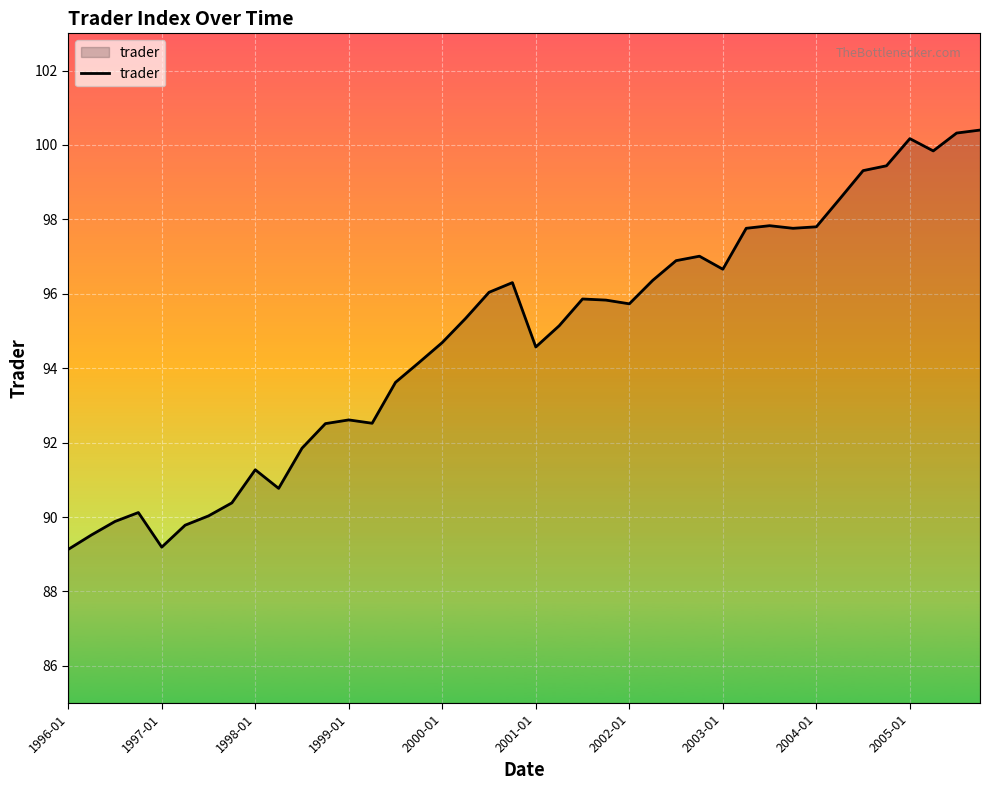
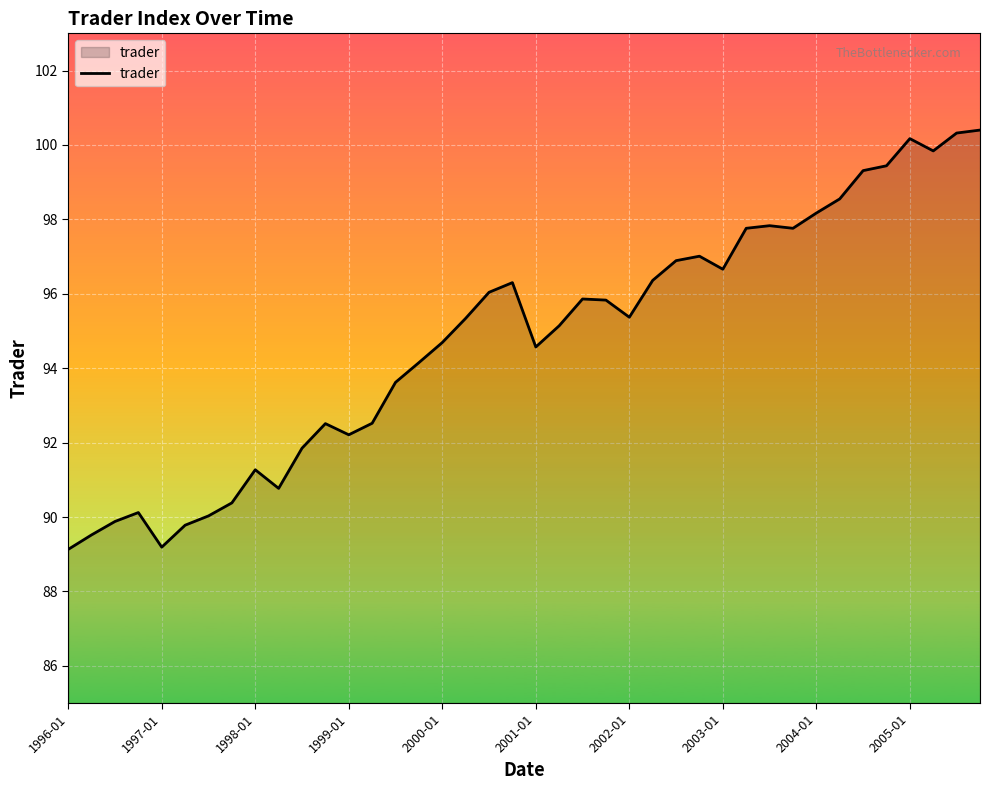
1999-01: 92.6 -> 92.2
2002-01: 95.7 -> 95.4
2004-01: 97.8 -> 98.2
